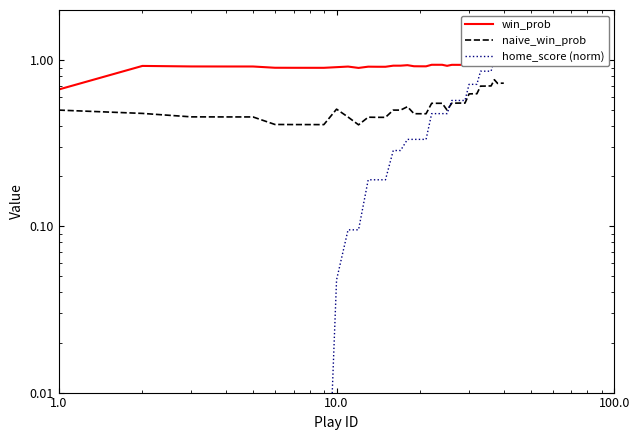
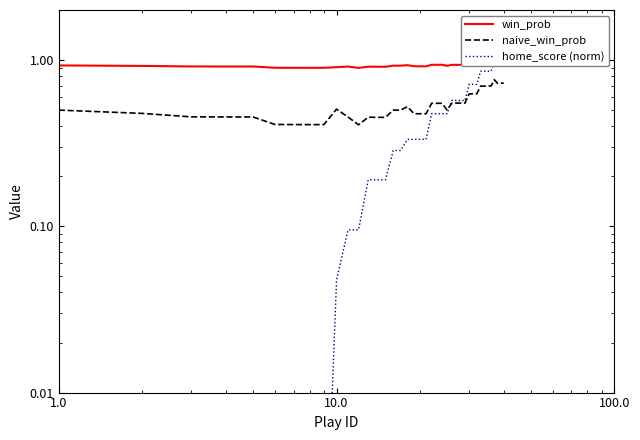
win_prob, 1.0: 0.67 -> 0.9
